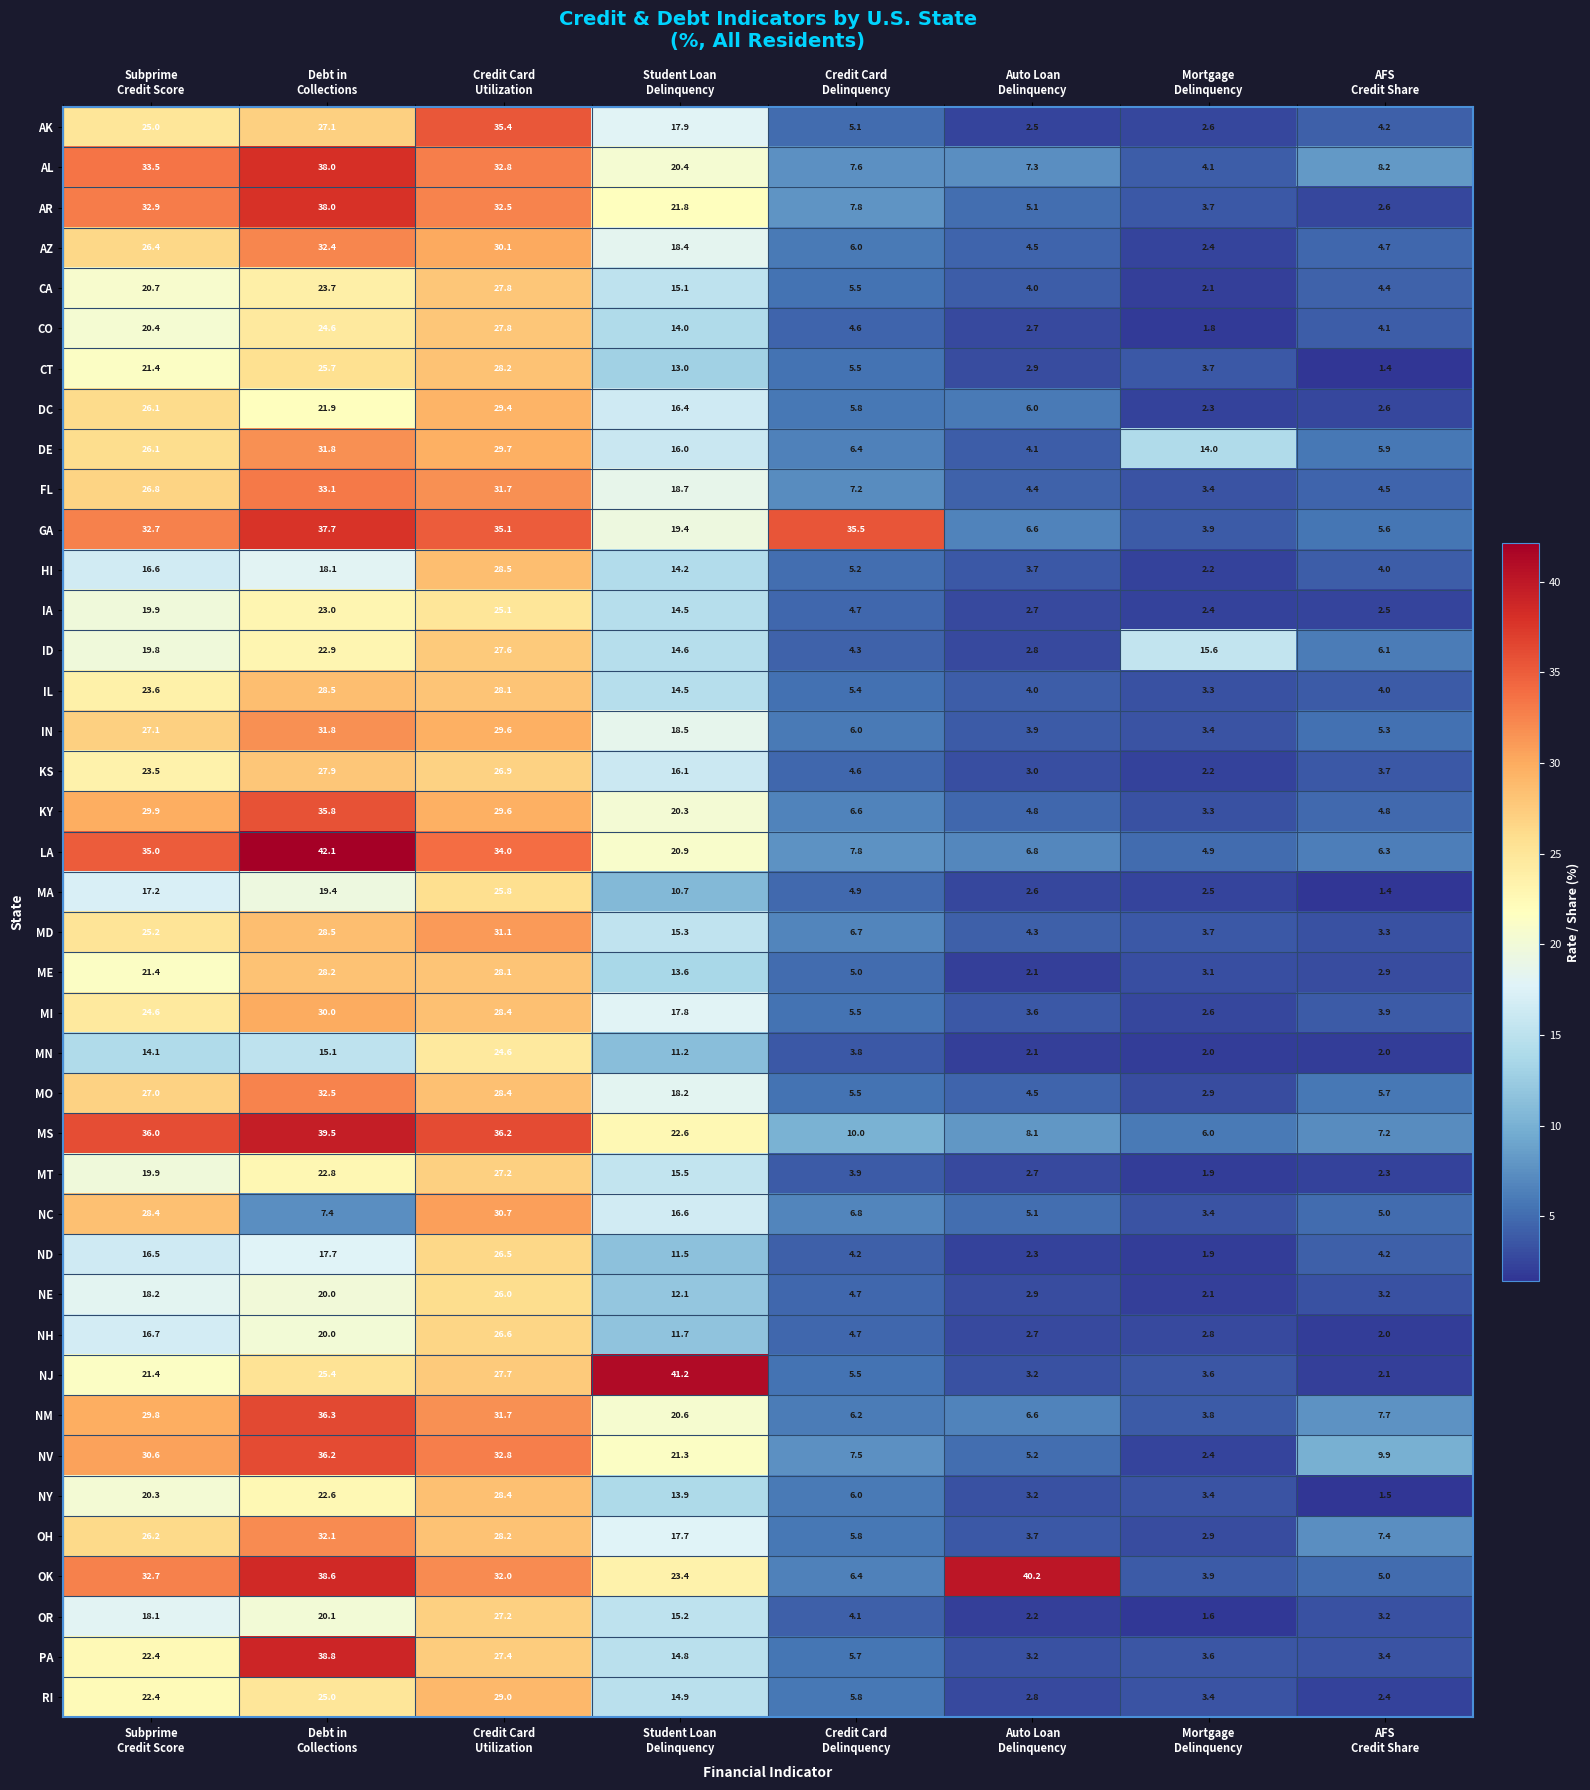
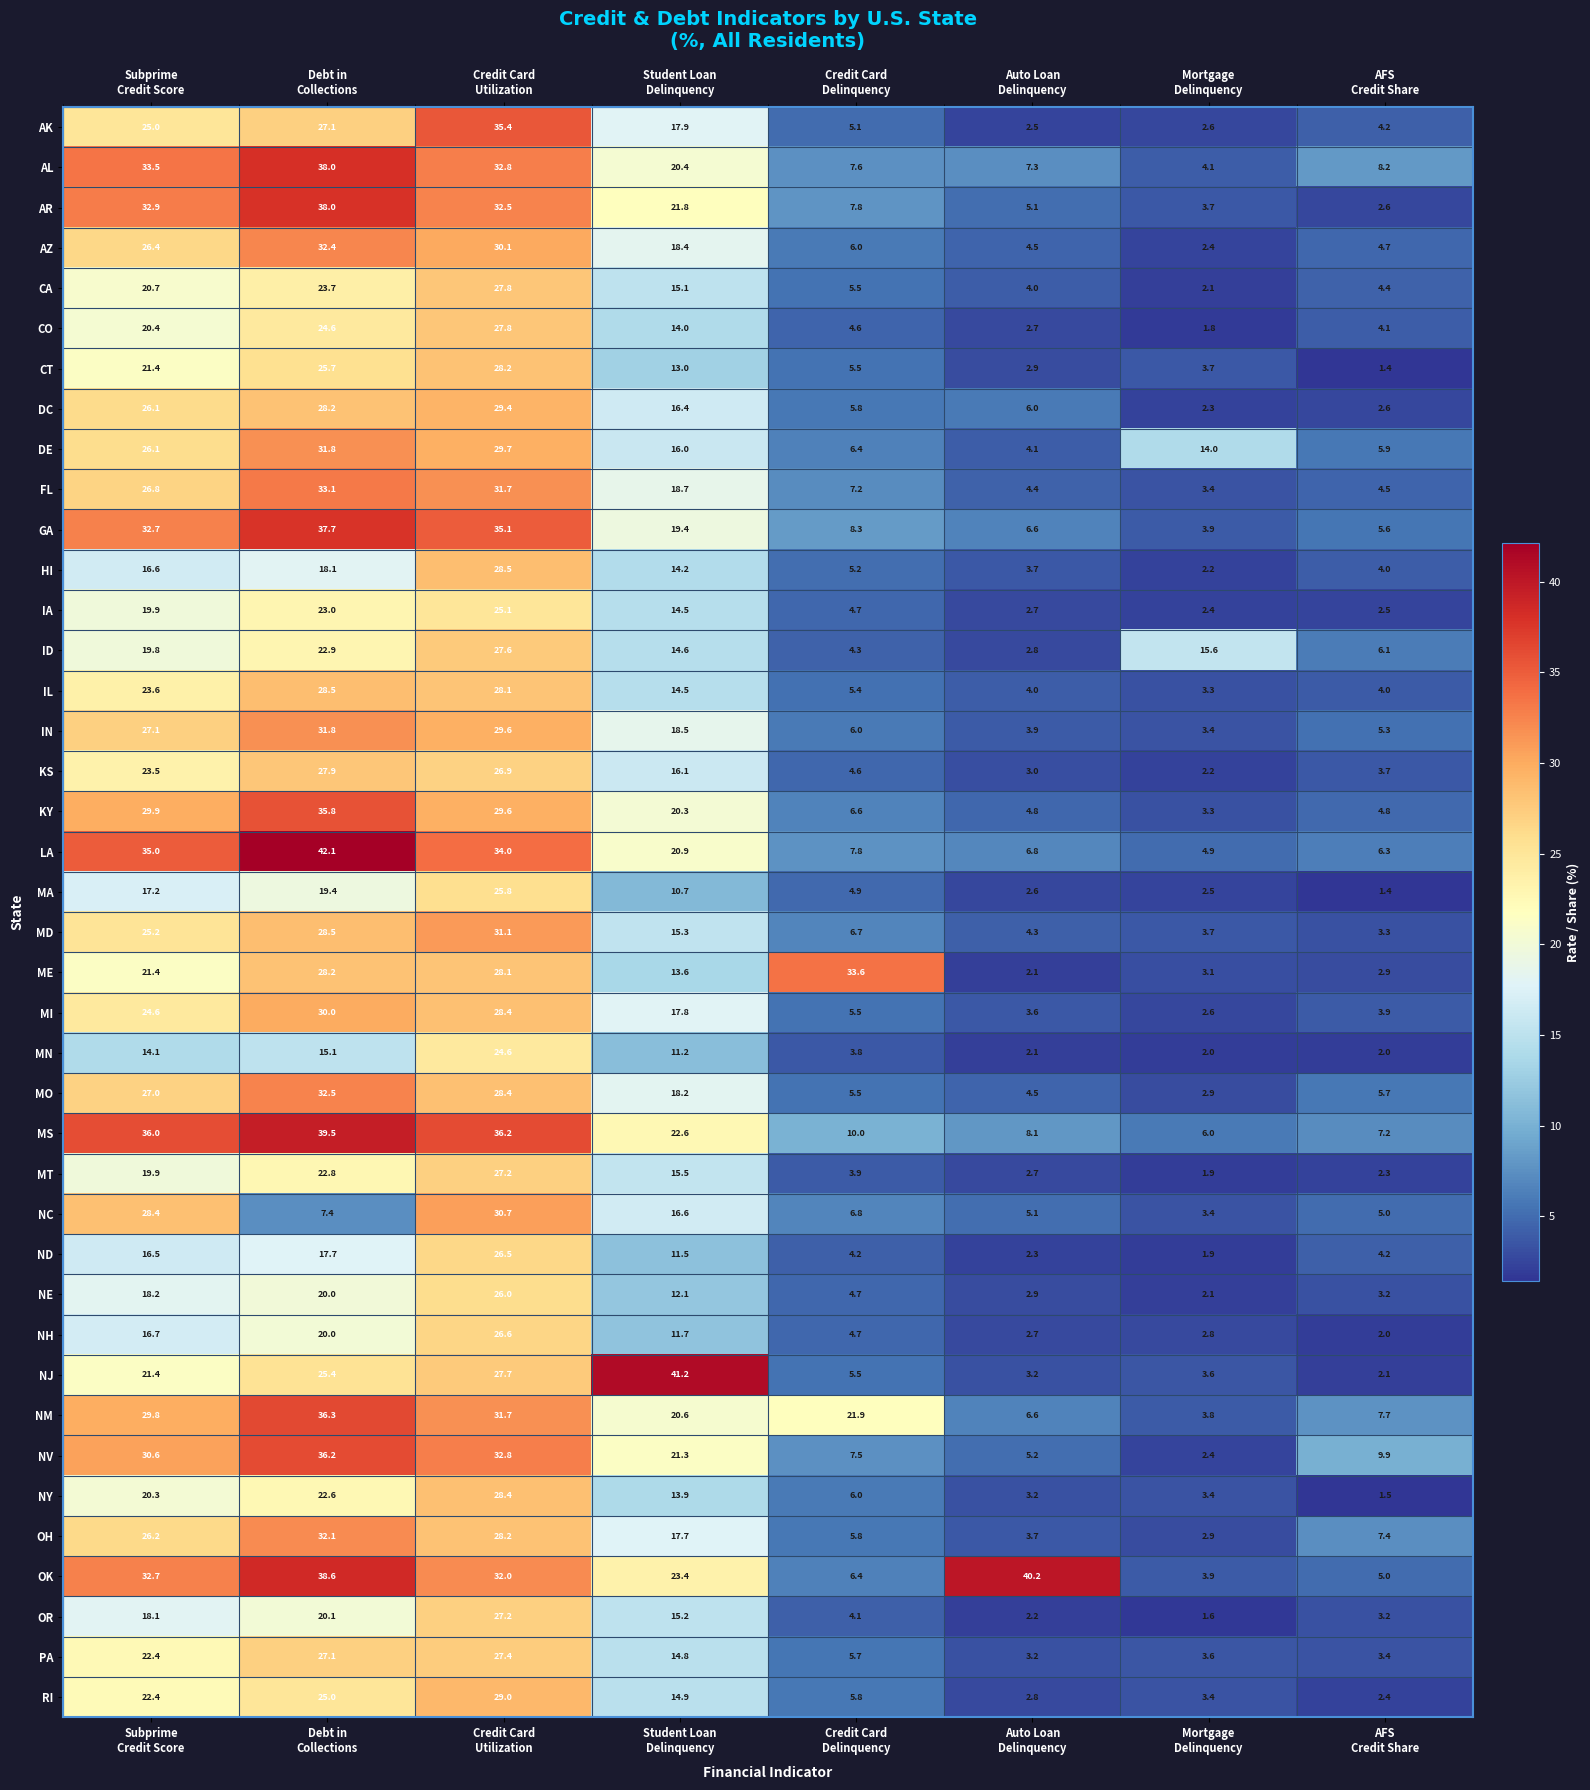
DC, Debt in Collections: 21.9 -> 28.2
GA, Credit Card Delinquency: 35.5 -> 8.3
ME, Credit Card Delinquency: 5.0 -> 33.6
NM, Credit Card Delinquency: 6.2 -> 21.9
PA, Debt in Collections: 38.8 -> 27.1
